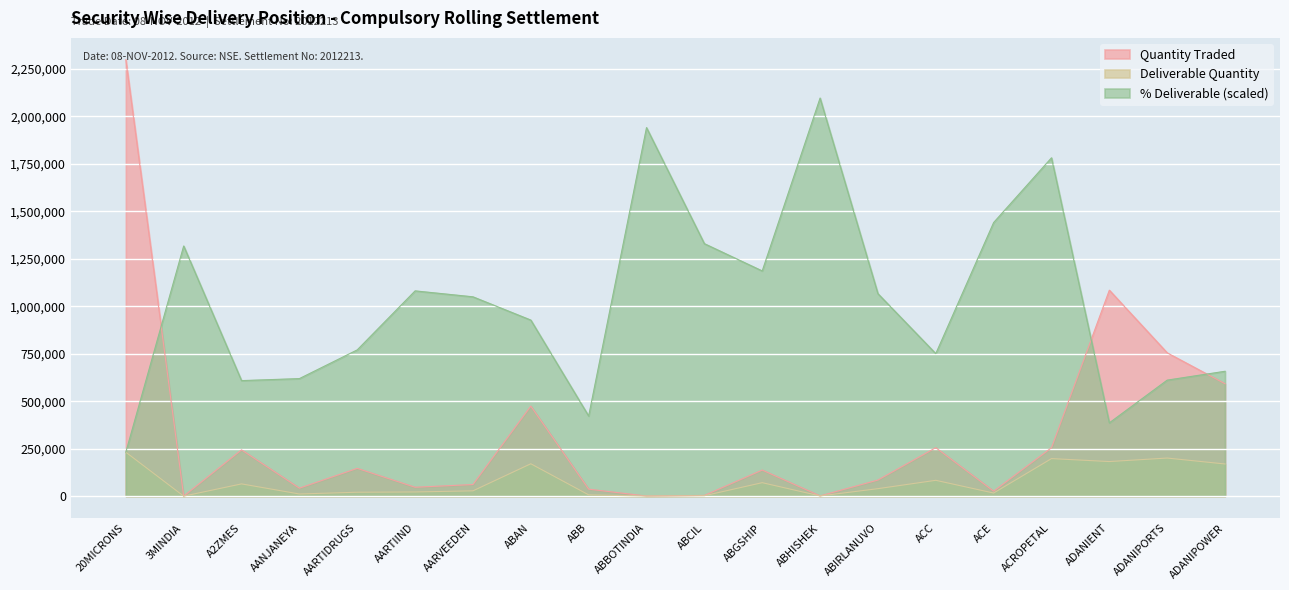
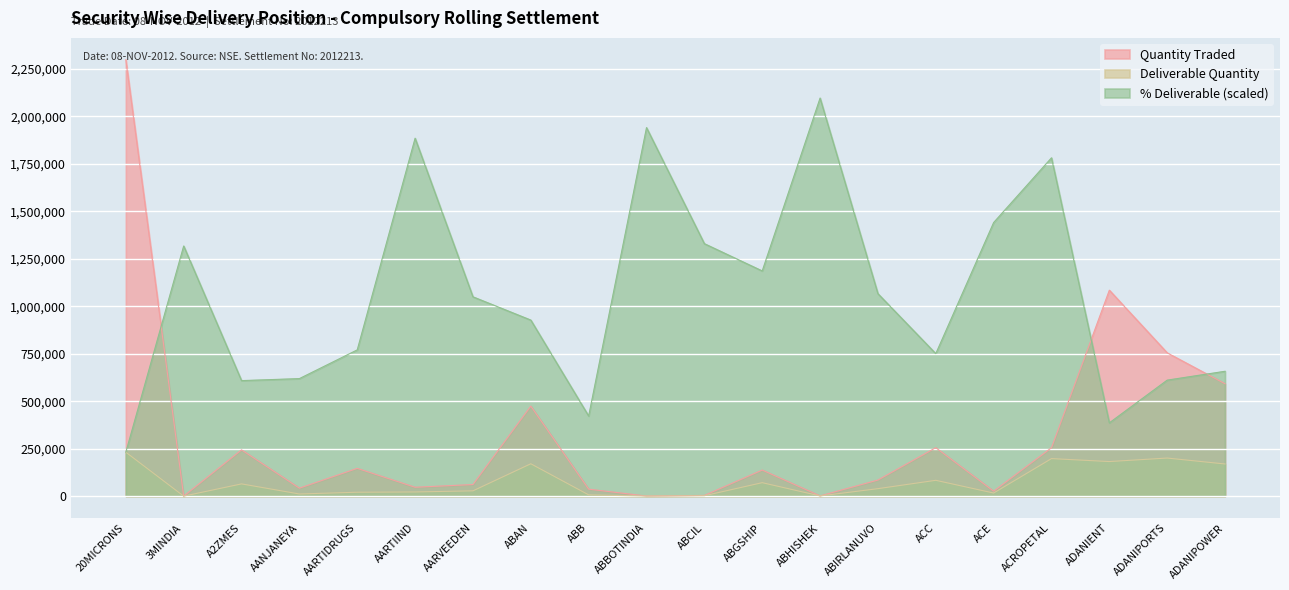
% Deliverable (scaled), AARTIIND: 1,080,000 -> 1,890,000
